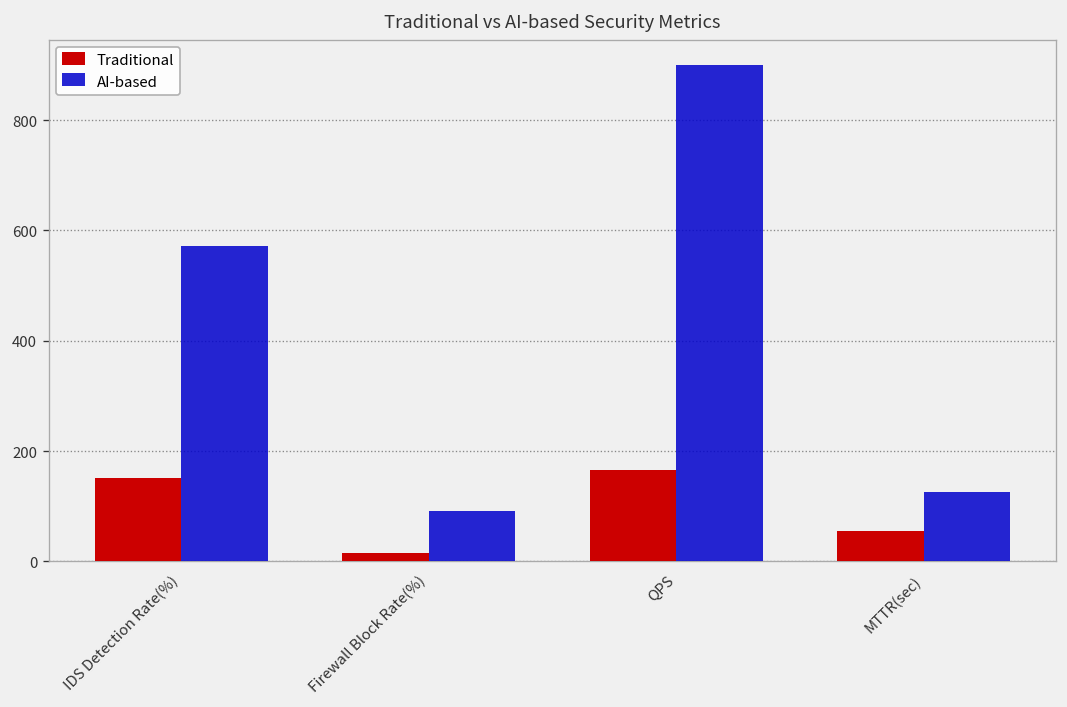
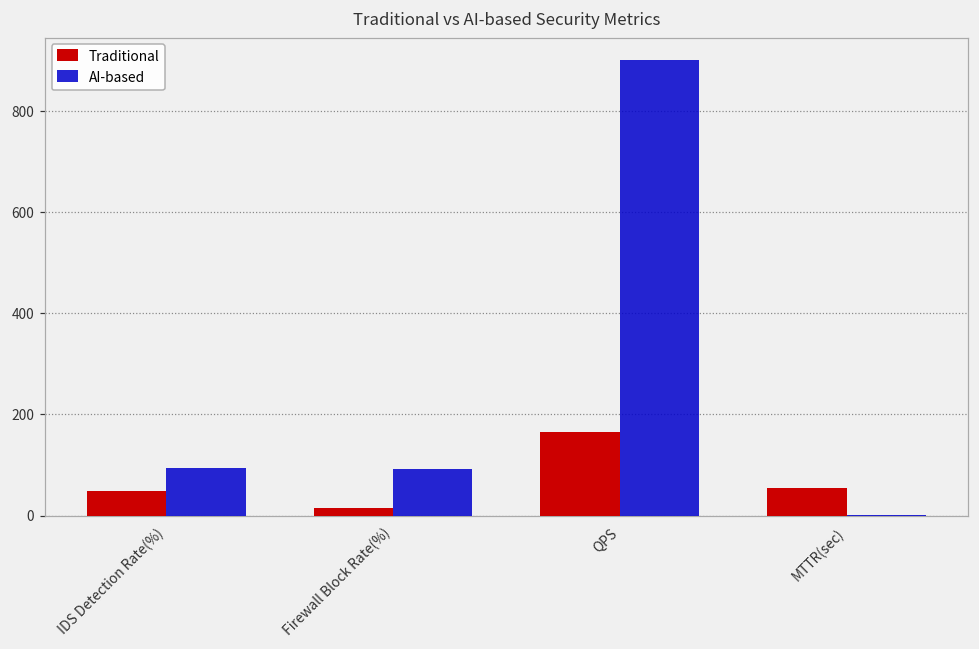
Traditional, IDS Detection Rate(%): 150 -> 50
AI-based, IDS Detection Rate(%): 570 -> 90
AI-based, MTTR(sec): 130 -> 0
